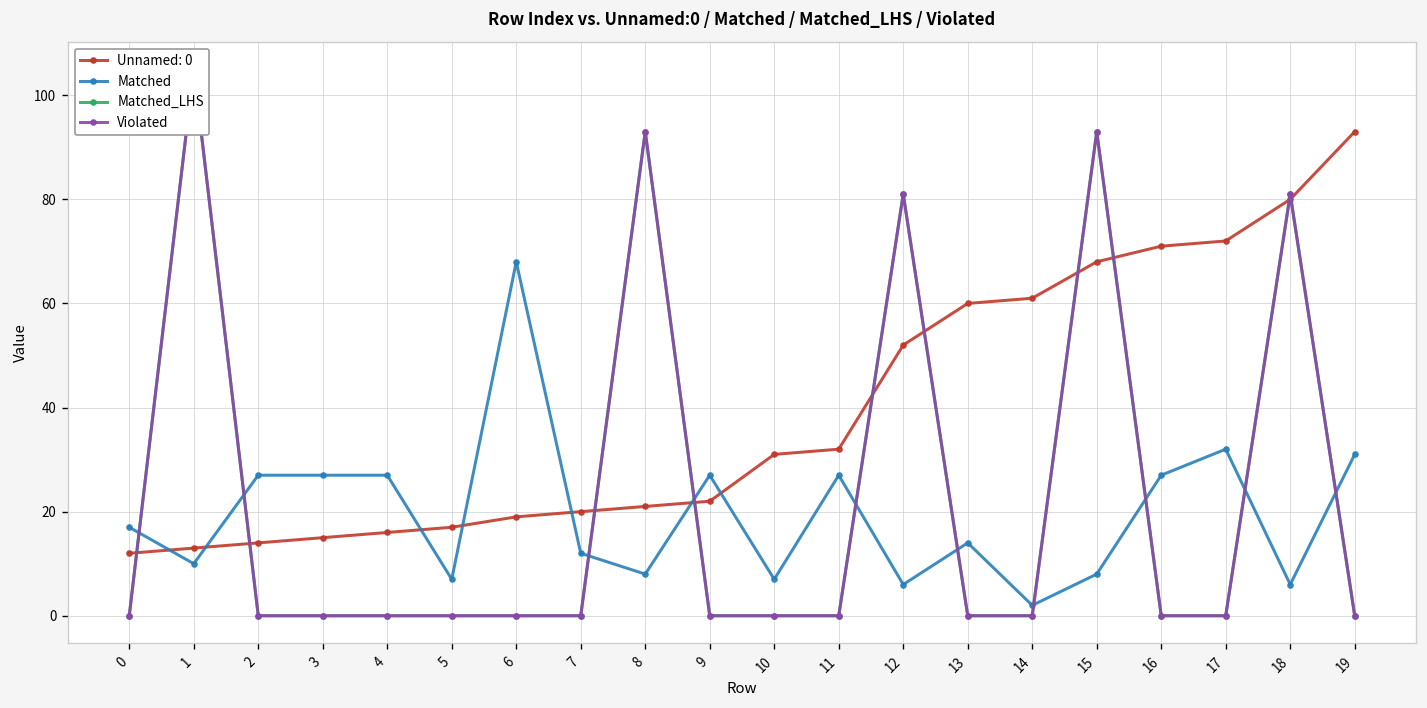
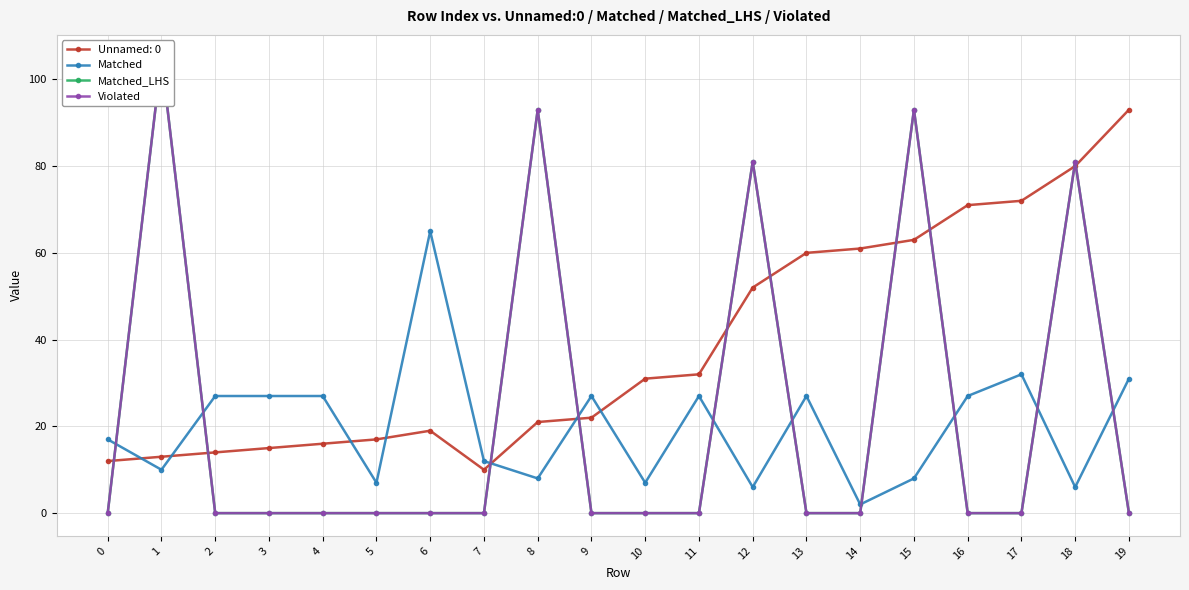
Matched, 6: 68 -> 65
Unnamed: 0, 7: 20 -> 10
Matched, 13: 14 -> 27
Unnamed: 0, 15: 68 -> 63
